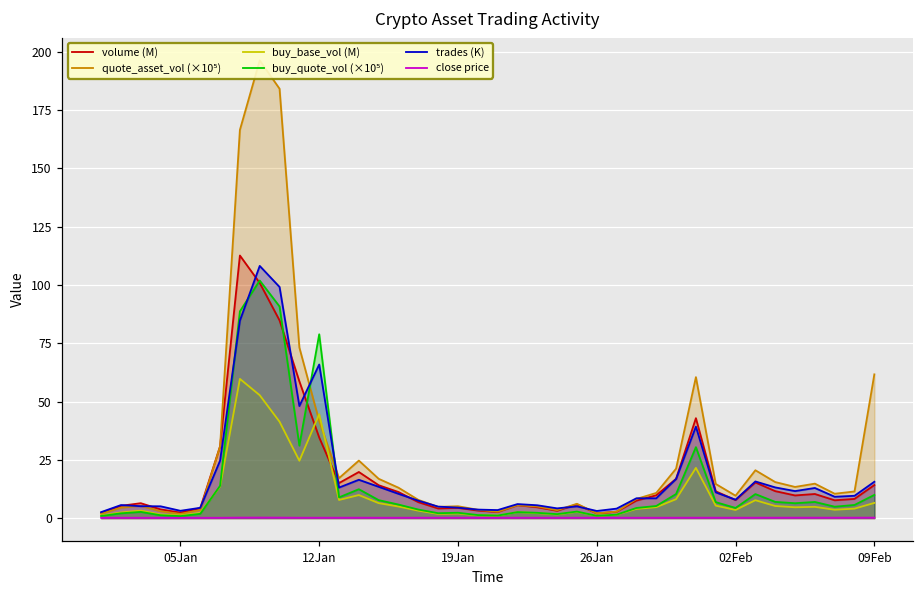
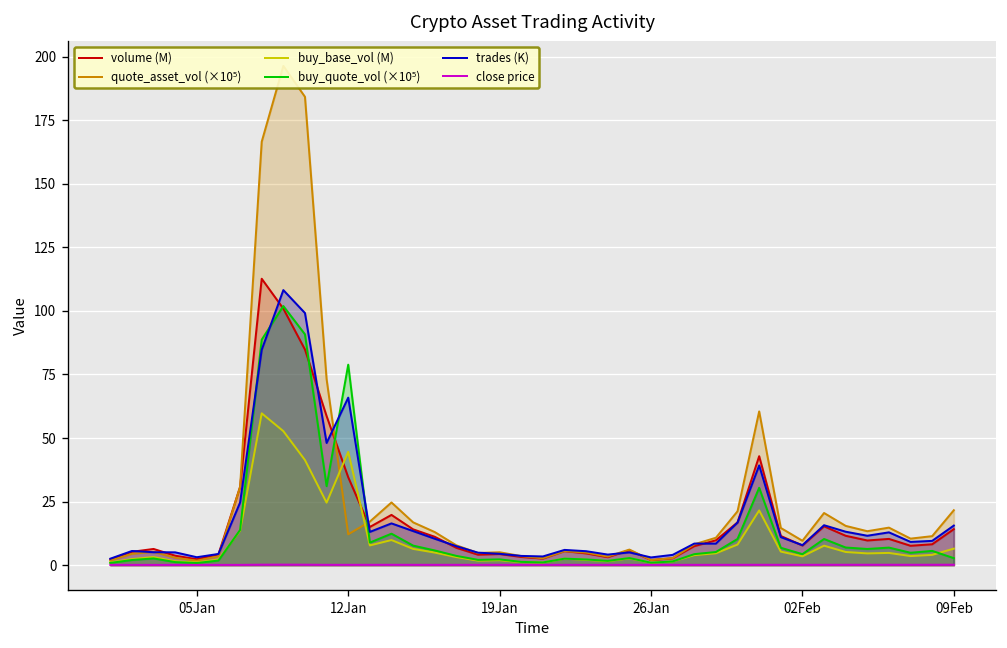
quote_asset_vol (×10⁵), 12Jan: 42 -> 12
quote_asset_vol (×10⁵), 09Feb: 62 -> 22
buy_quote_vol (×10⁵), 09Feb: 10 -> 3
